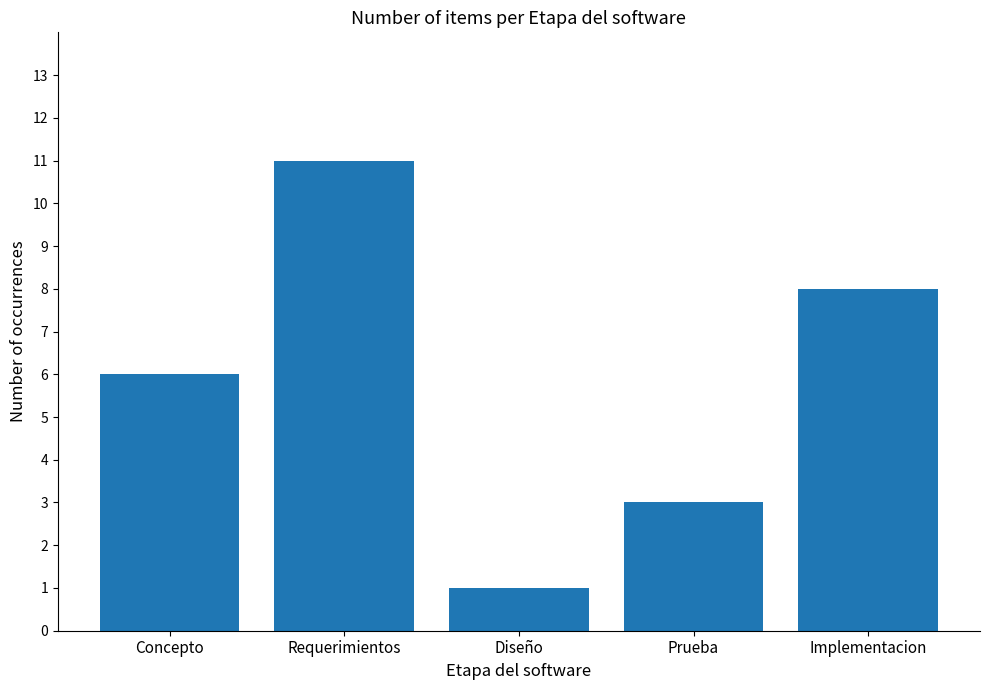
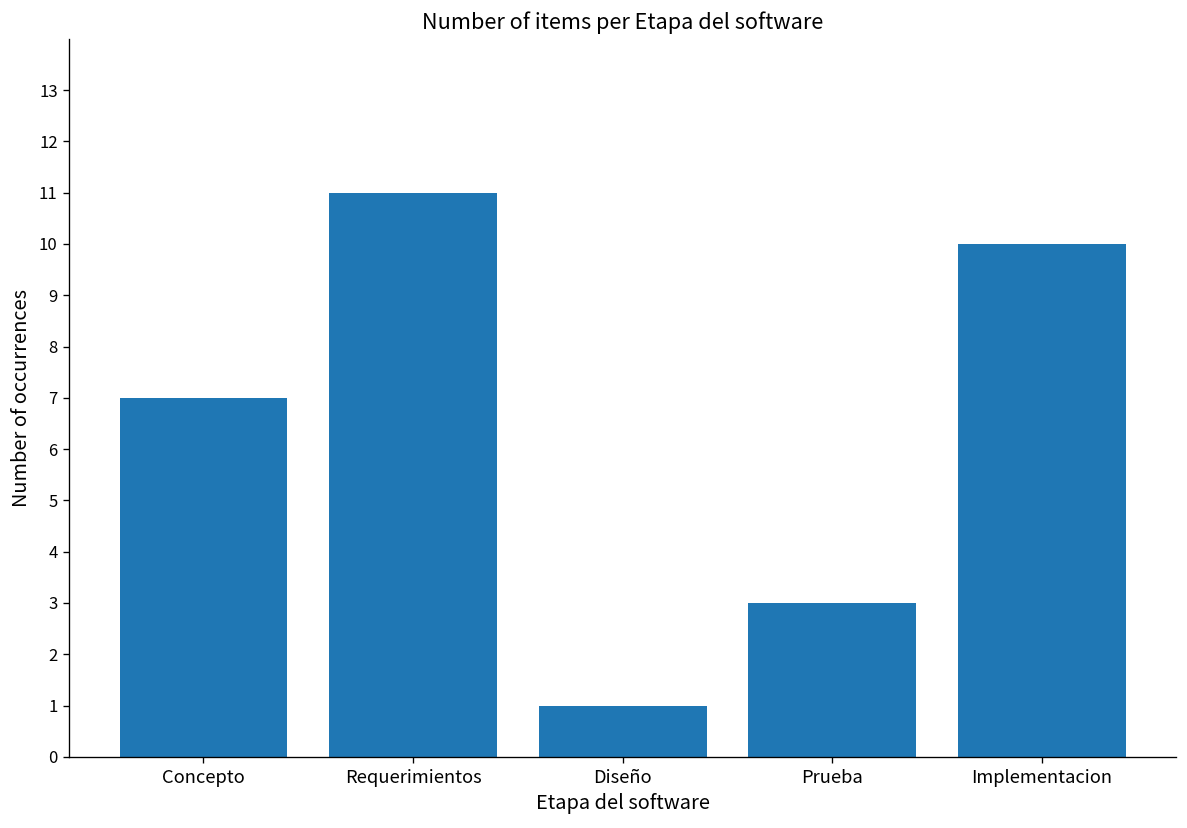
Concepto: 6 -> 7
Implementacion: 8 -> 10
